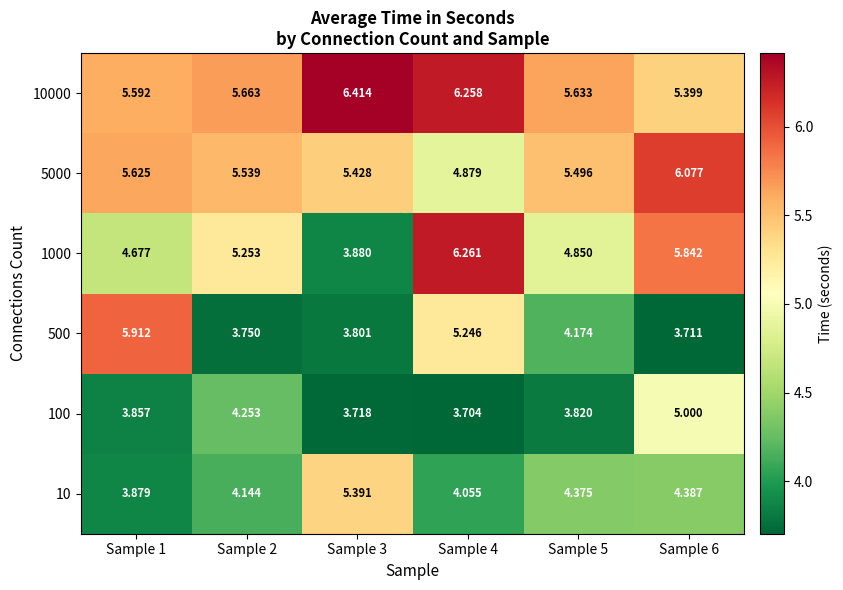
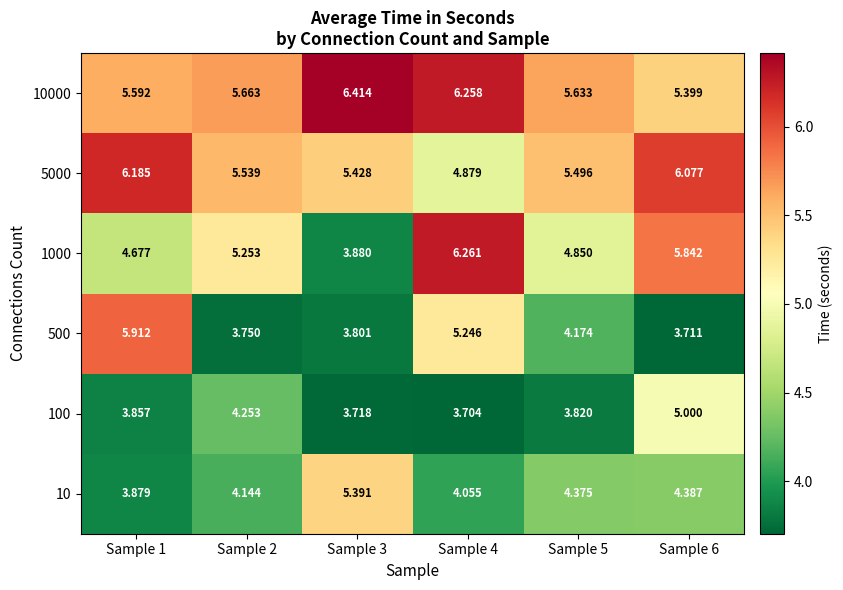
5000, Sample 1: 5.625 -> 6.185
